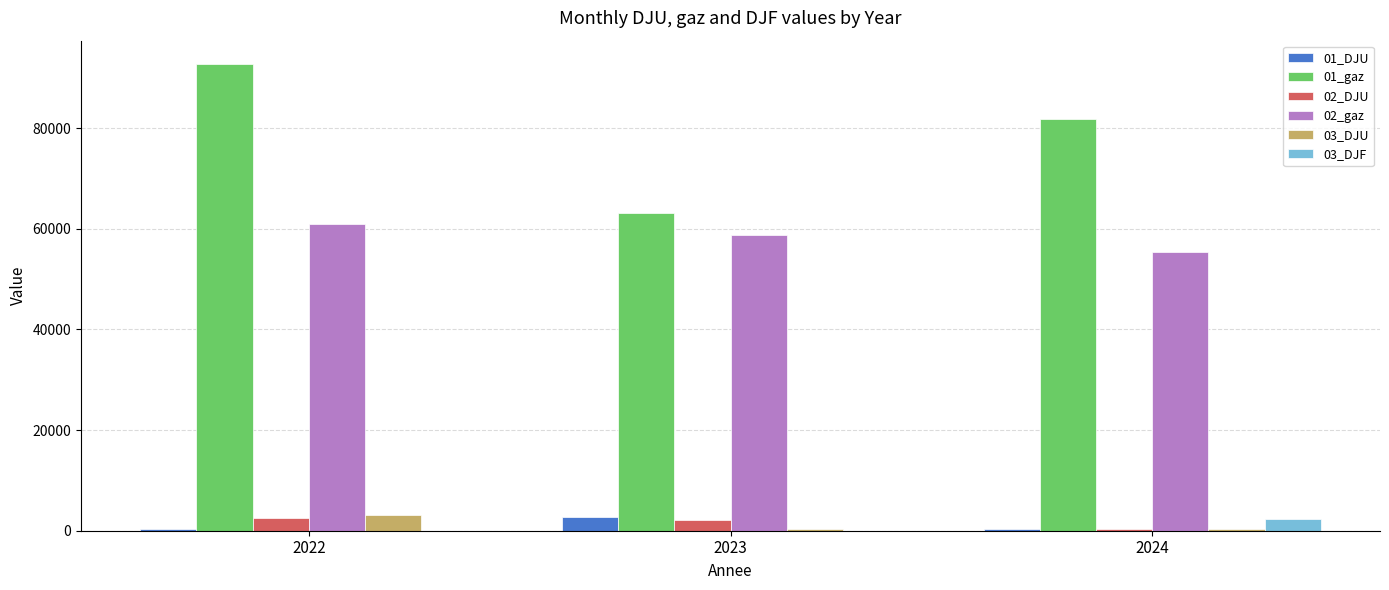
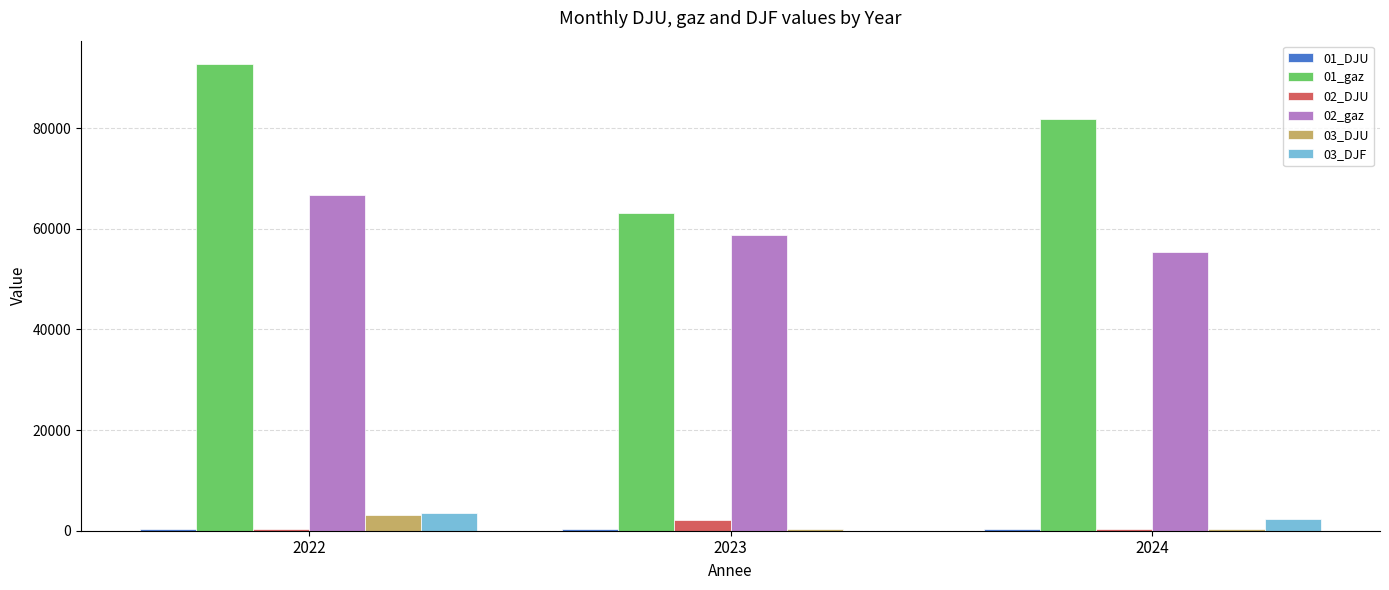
02_DJU, 2022: 2000 -> 0
02_gaz, 2022: 61000 -> 67000
03_DJF, 2022: 0 -> 3000
01_DJU, 2023: 3000 -> 0
